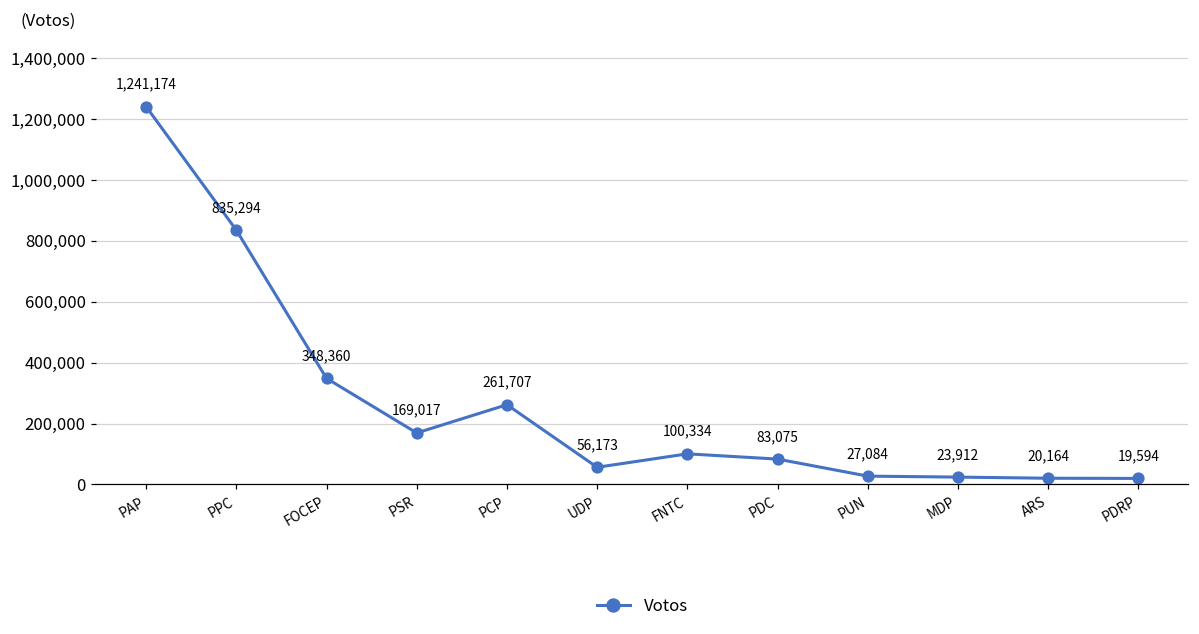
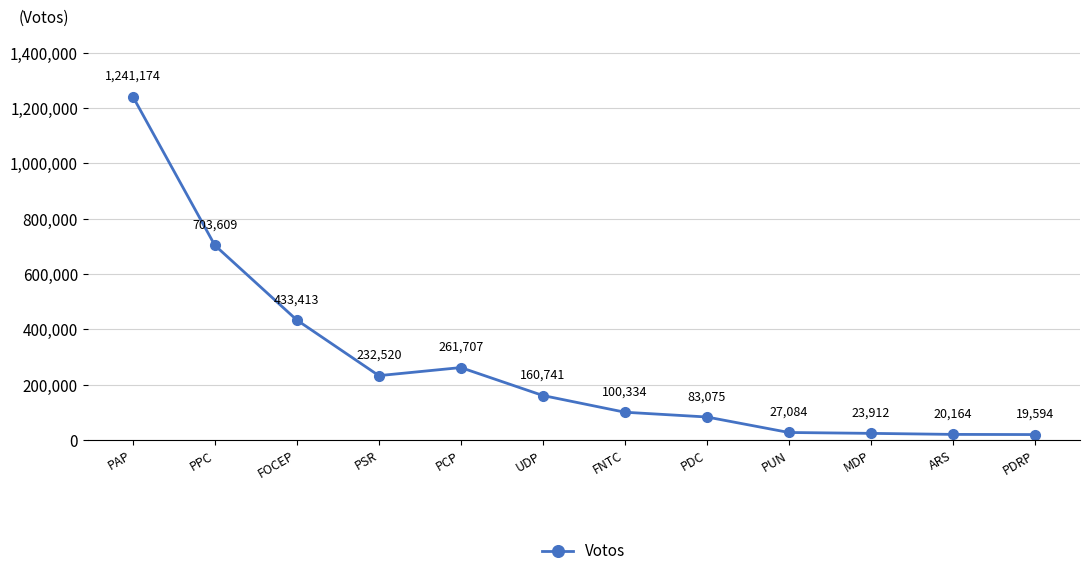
PPC: 835,294 -> 703,609
FOCEP: 348,360 -> 433,413
PSR: 169,017 -> 232,520
UDP: 56,173 -> 160,741
